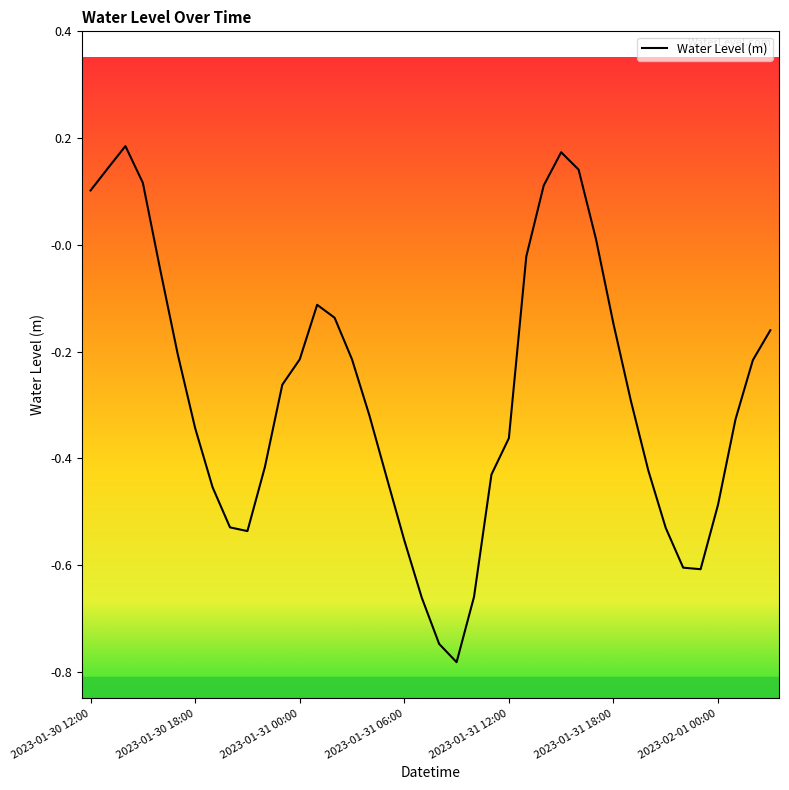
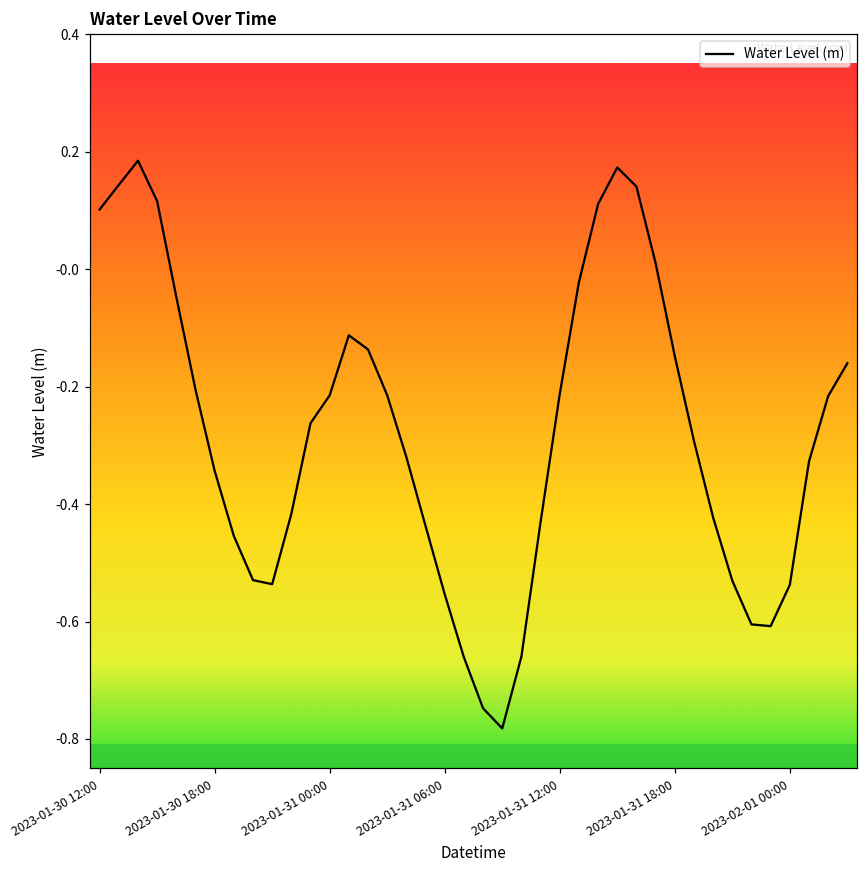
2023-01-31 12:00: -0.36 -> -0.21
2023-02-01 00:00: -0.49 -> -0.54
